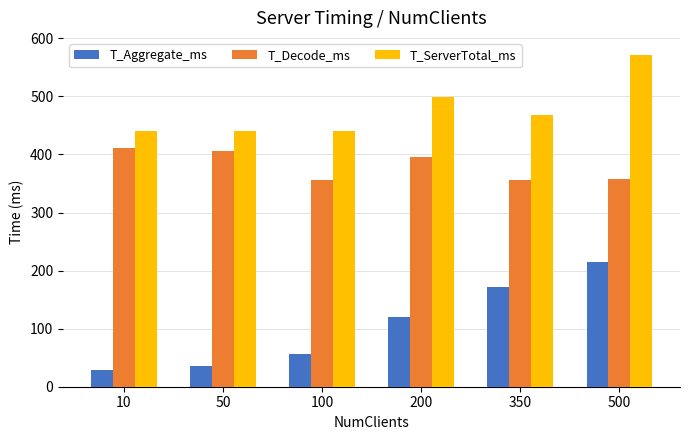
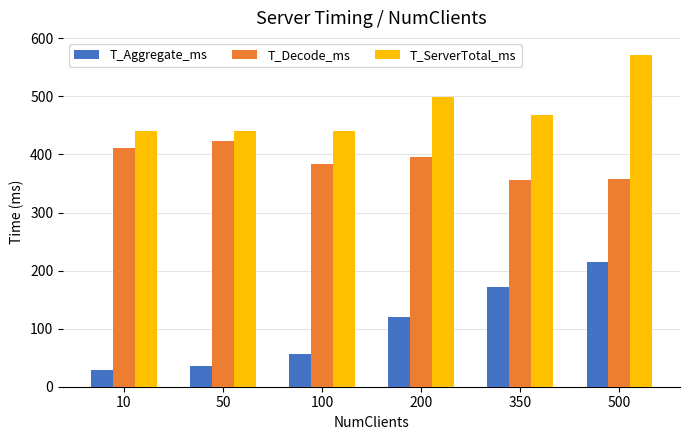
T_Decode_ms, 50: 410 -> 420
T_Decode_ms, 100: 360 -> 380
